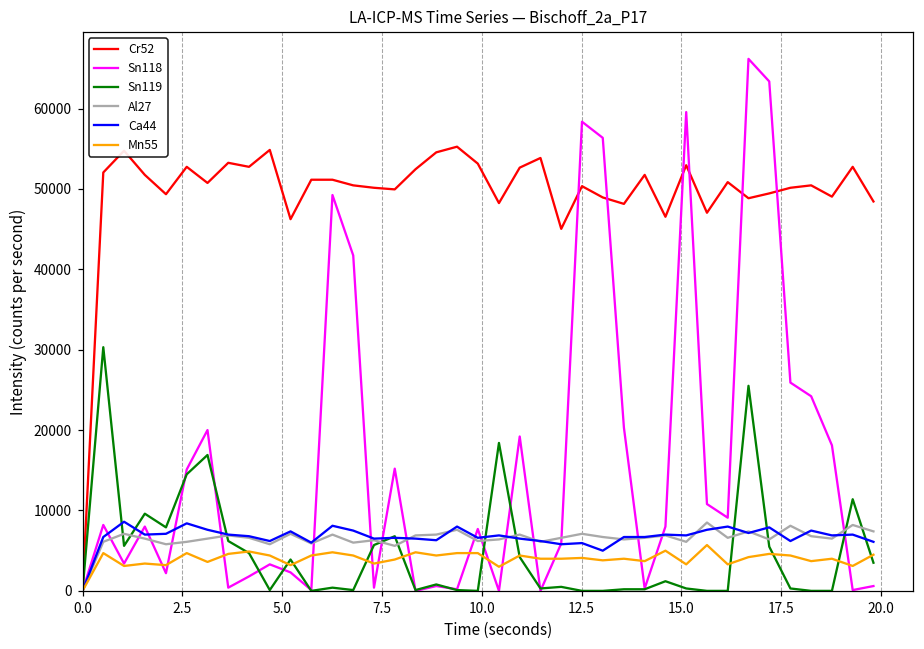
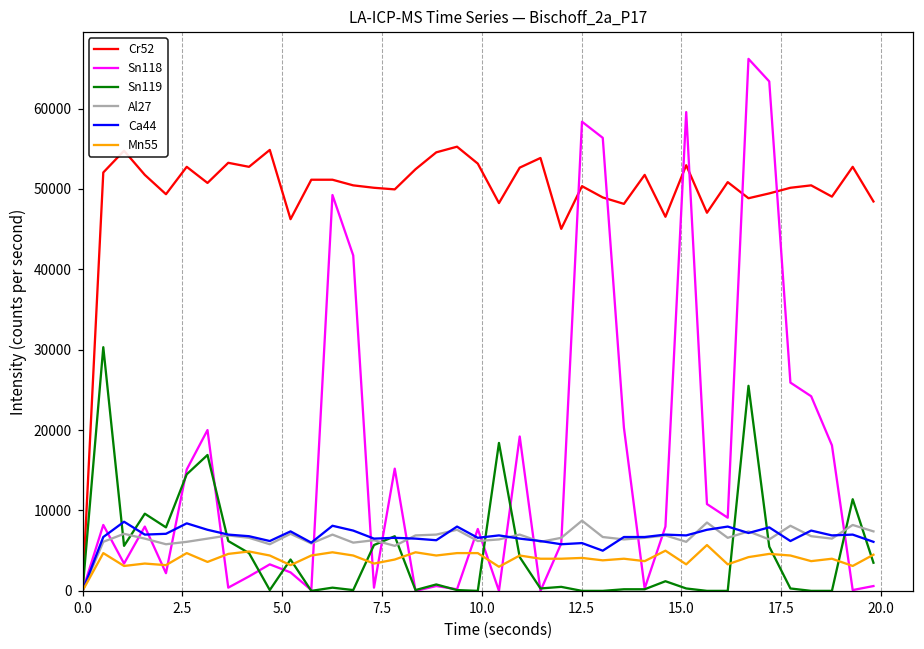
Al27, 12.5: 7000 -> 9000
